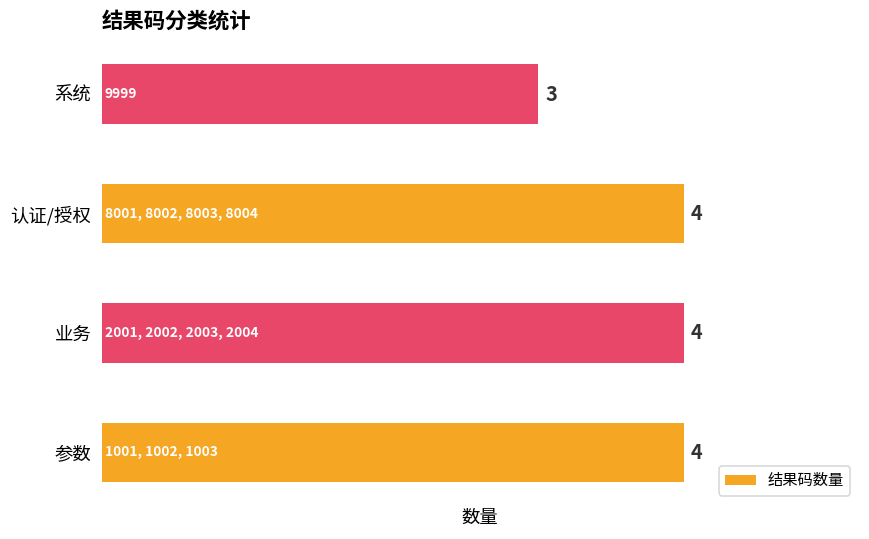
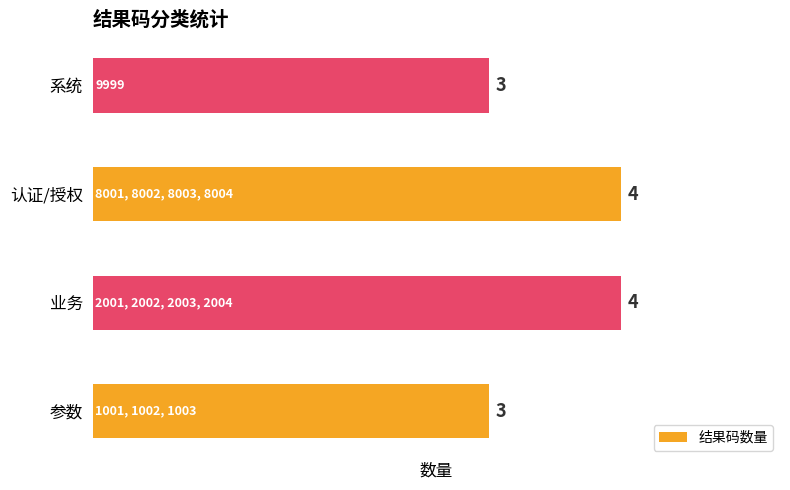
参数: 4 -> 3
